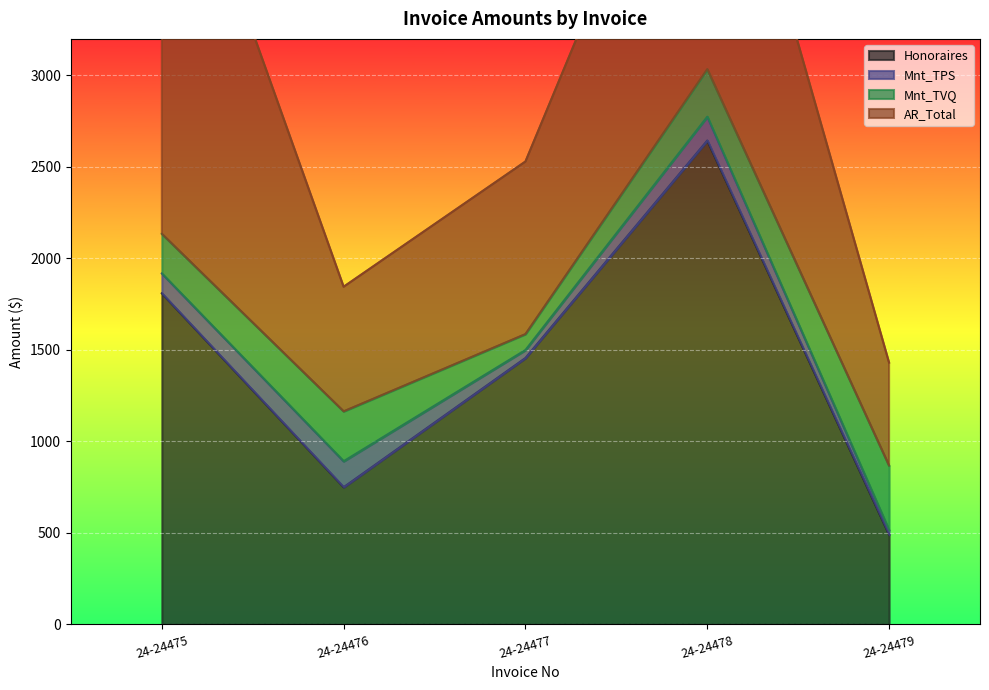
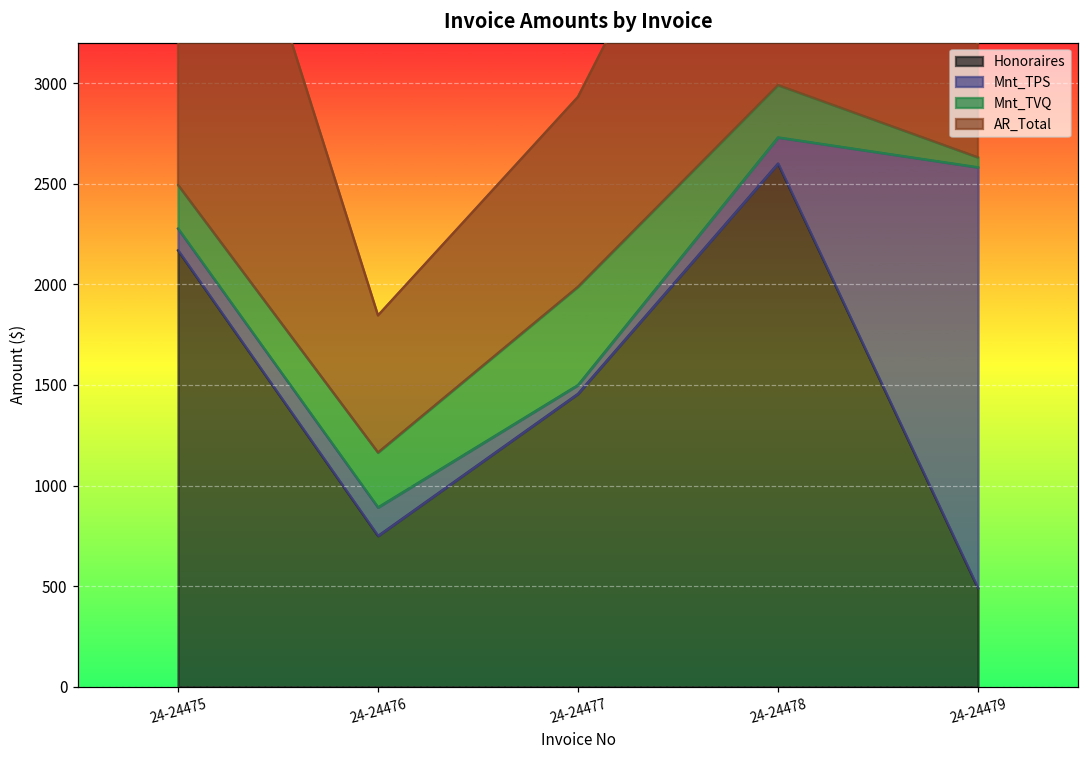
Honoraires, 24-24475: 1810 -> 2170
Mnt_TVQ, 24-24477: 90 -> 490
Honoraires, 24-24478: 2640 -> 2600
Mnt_TPS, 24-24479: 20 -> 2090
Mnt_TVQ, 24-24479: 350 -> 50
